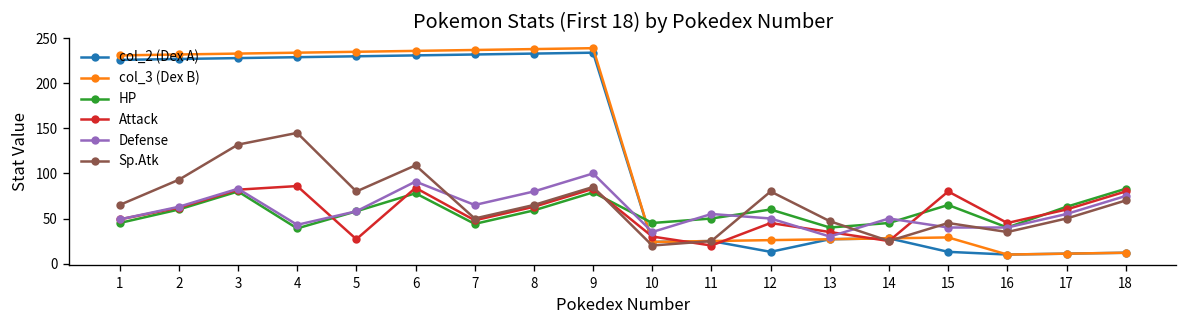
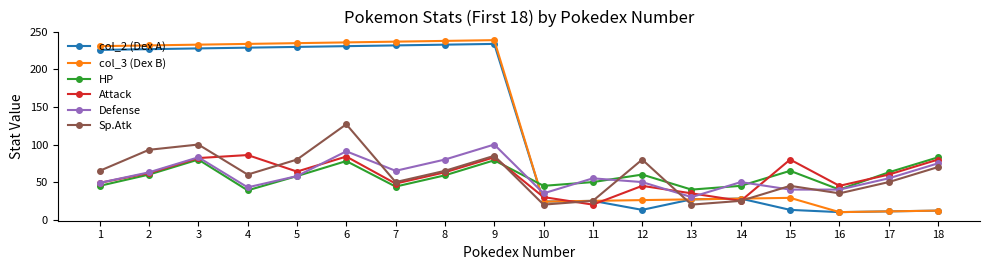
Sp.Atk, 3: 130 -> 100
Sp.Atk, 4: 150 -> 60
Attack, 5: 30 -> 60
Sp.Atk, 6: 110 -> 130
Sp.Atk, 13: 50 -> 20
